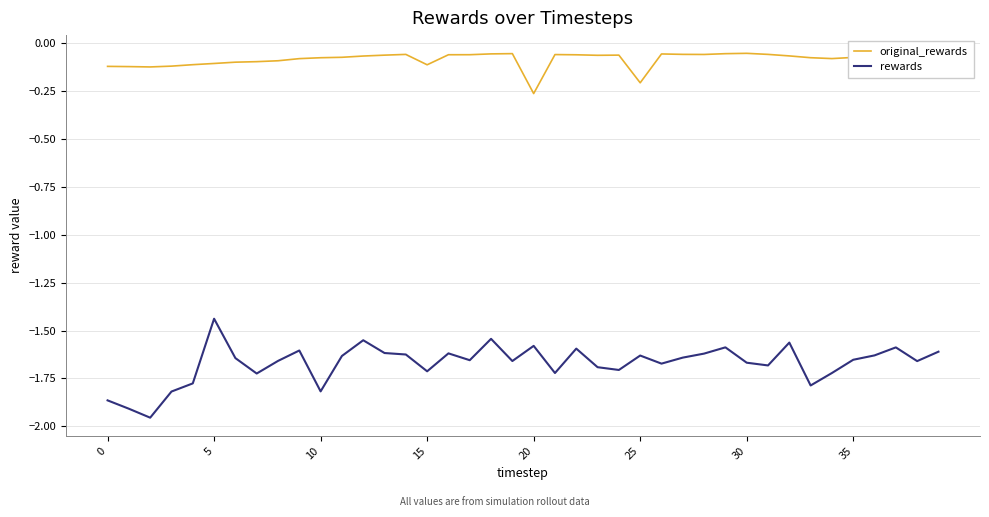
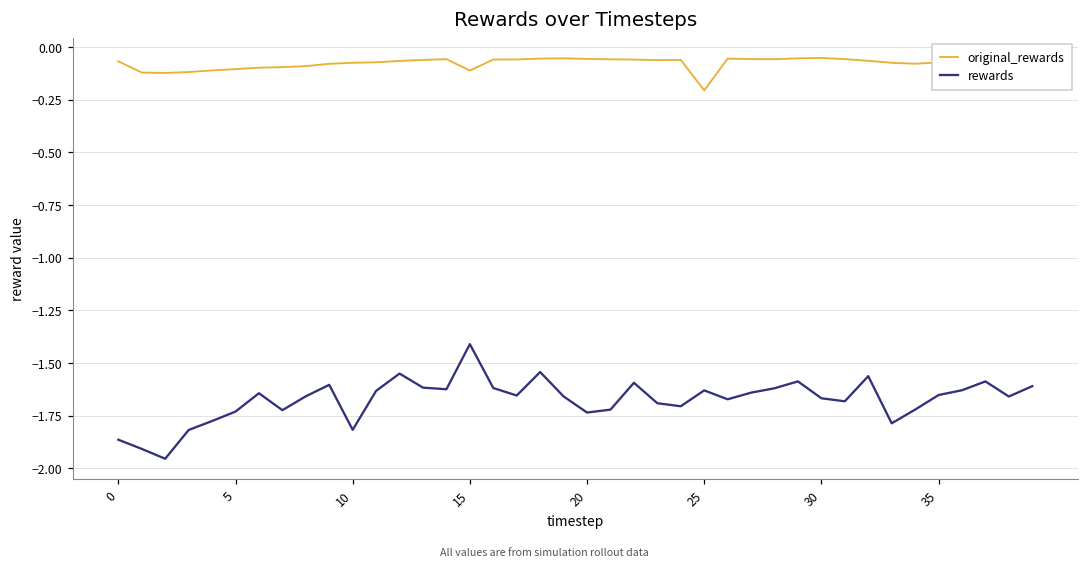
original_rewards, 0: -0.12 -> -0.07
rewards, 5: -1.44 -> -1.73
rewards, 15: -1.71 -> -1.41
original_rewards, 20: -0.26 -> -0.06
rewards, 20: -1.58 -> -1.74
